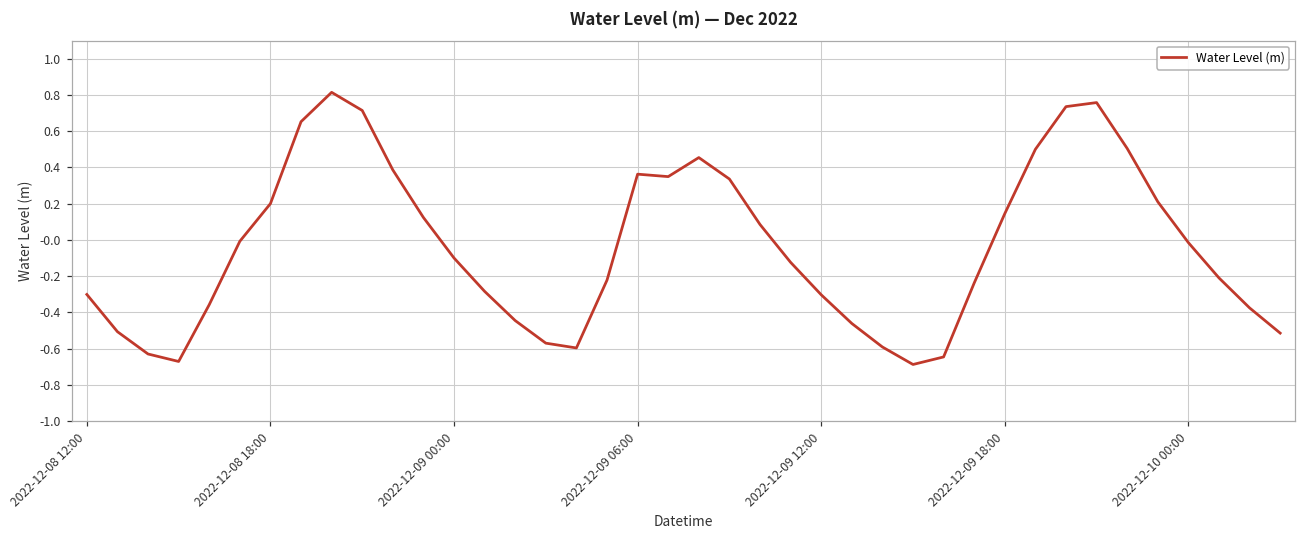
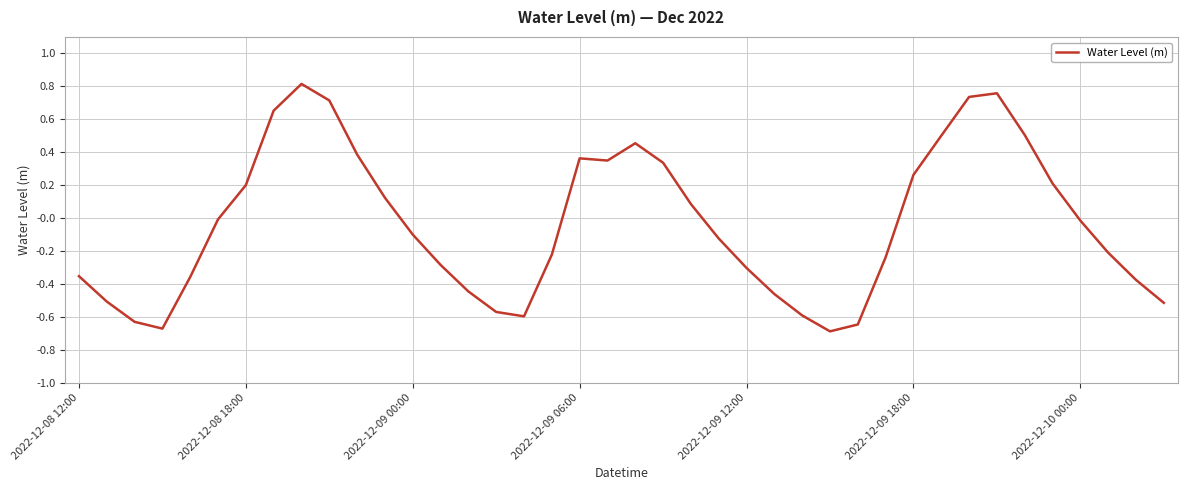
2022-12-08 12:00: -0.30 -> -0.35
2022-12-09 18:00: 0.15 -> 0.26
